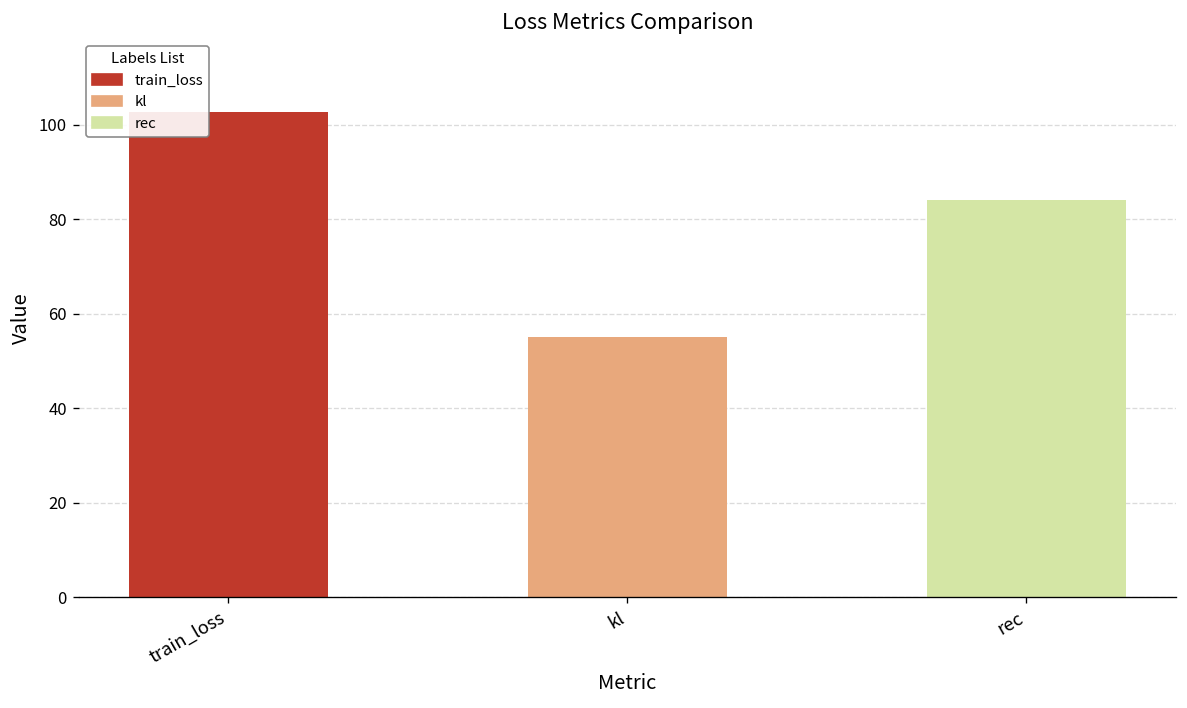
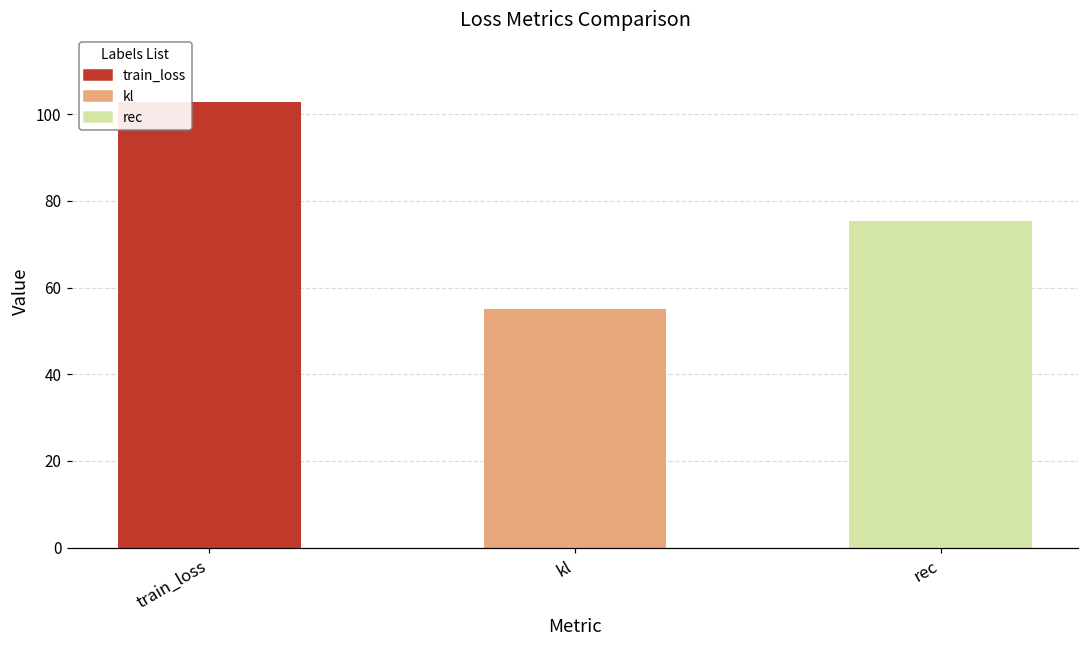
rec: 84 -> 75
